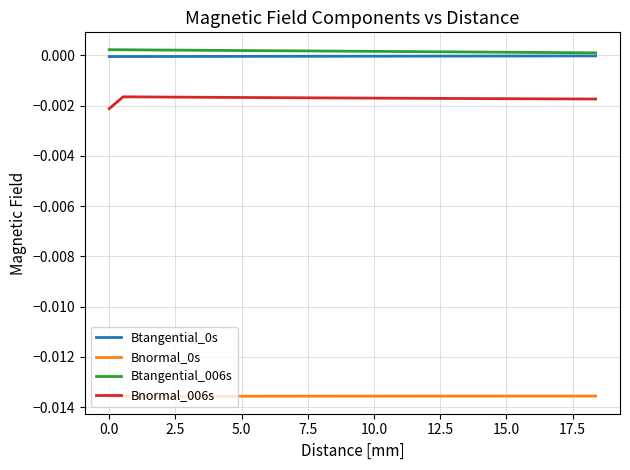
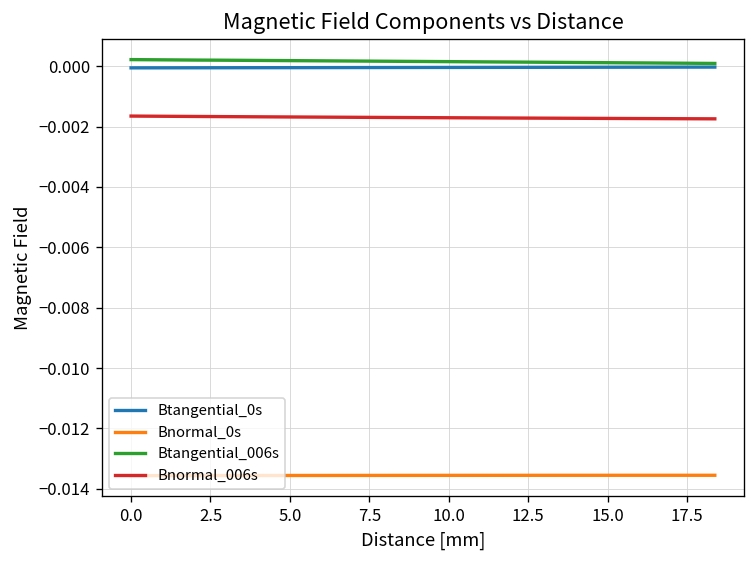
Bnormal_006s, 0.0: -0.0021 -> -0.0017
